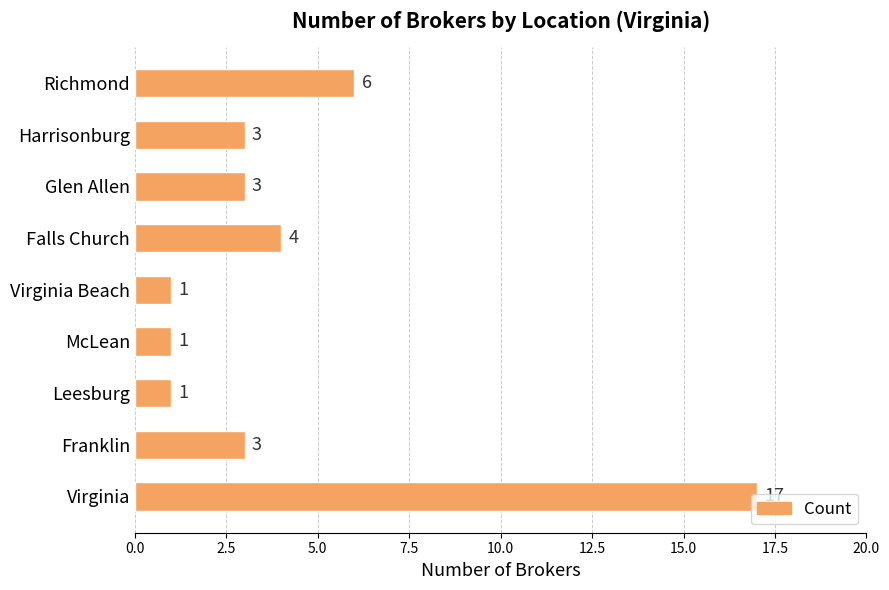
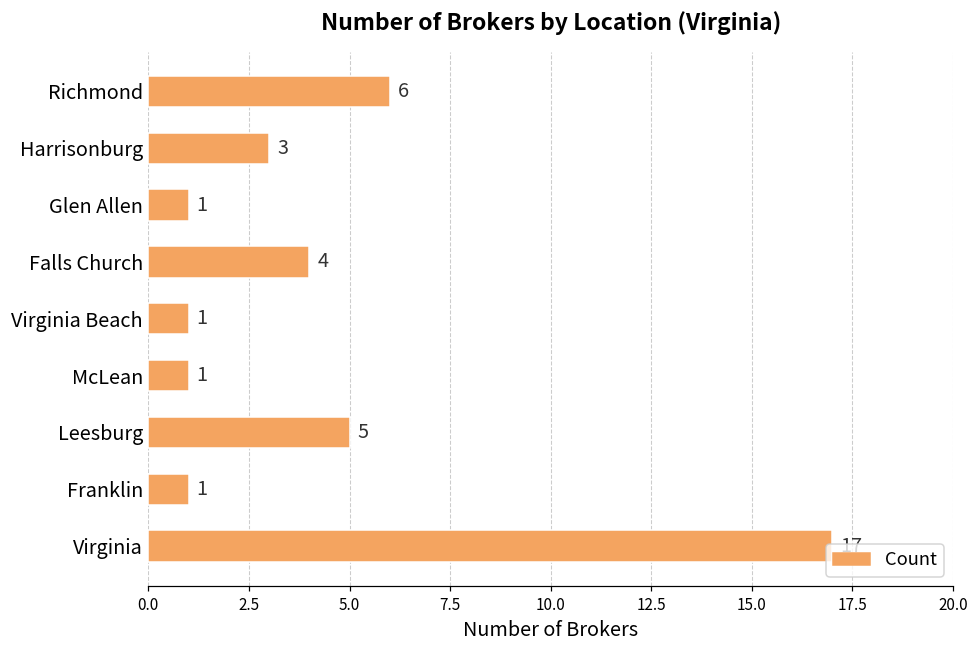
Glen Allen: 3 -> 1
Leesburg: 1 -> 5
Franklin: 3 -> 1
